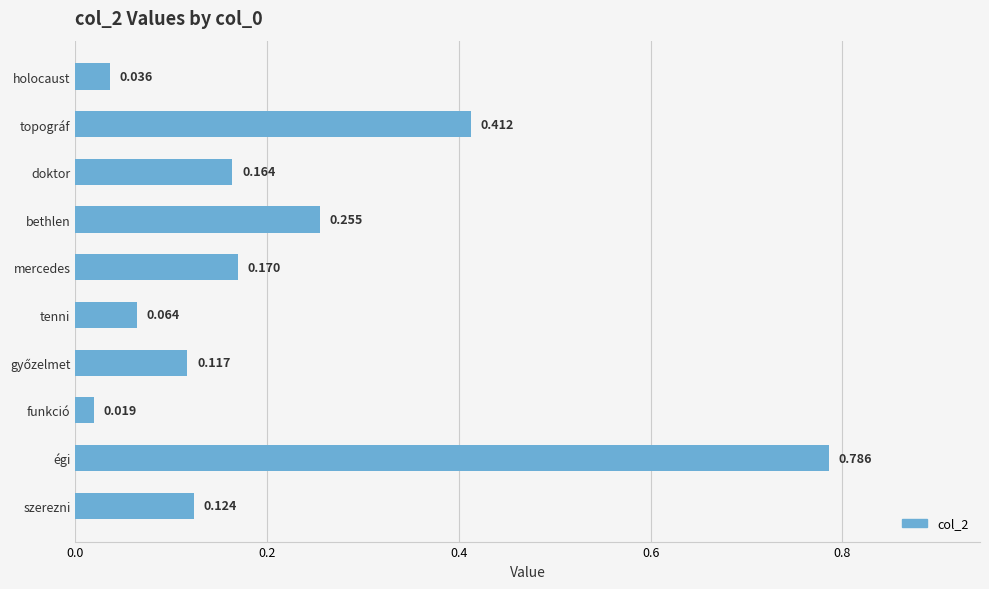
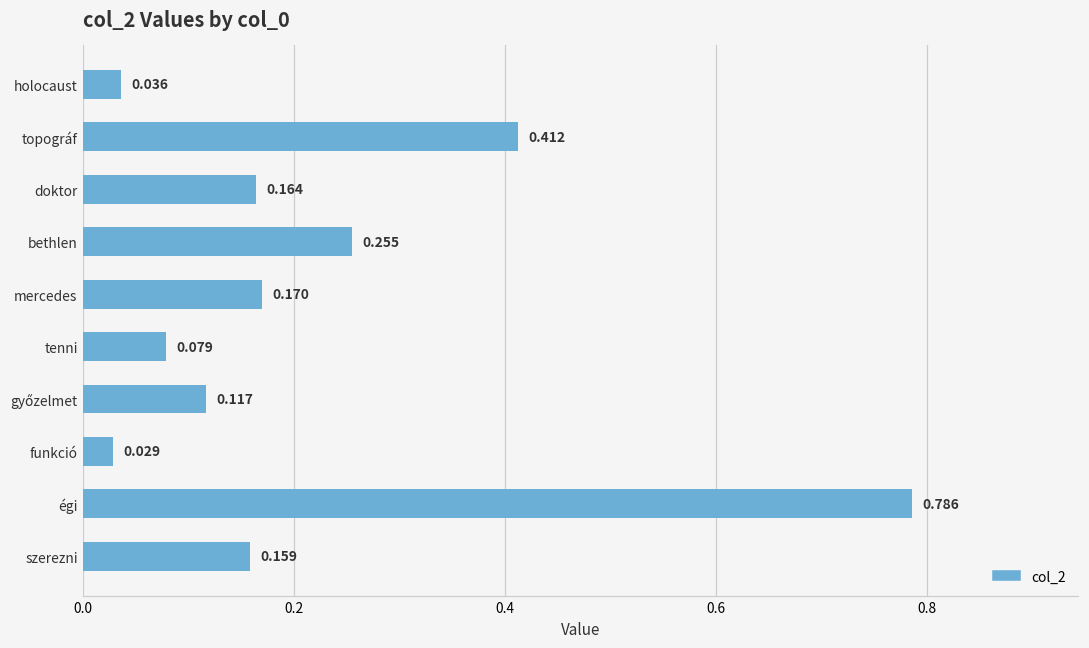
tenni: 0.064 -> 0.079
funkció: 0.019 -> 0.029
szerezni: 0.124 -> 0.159
